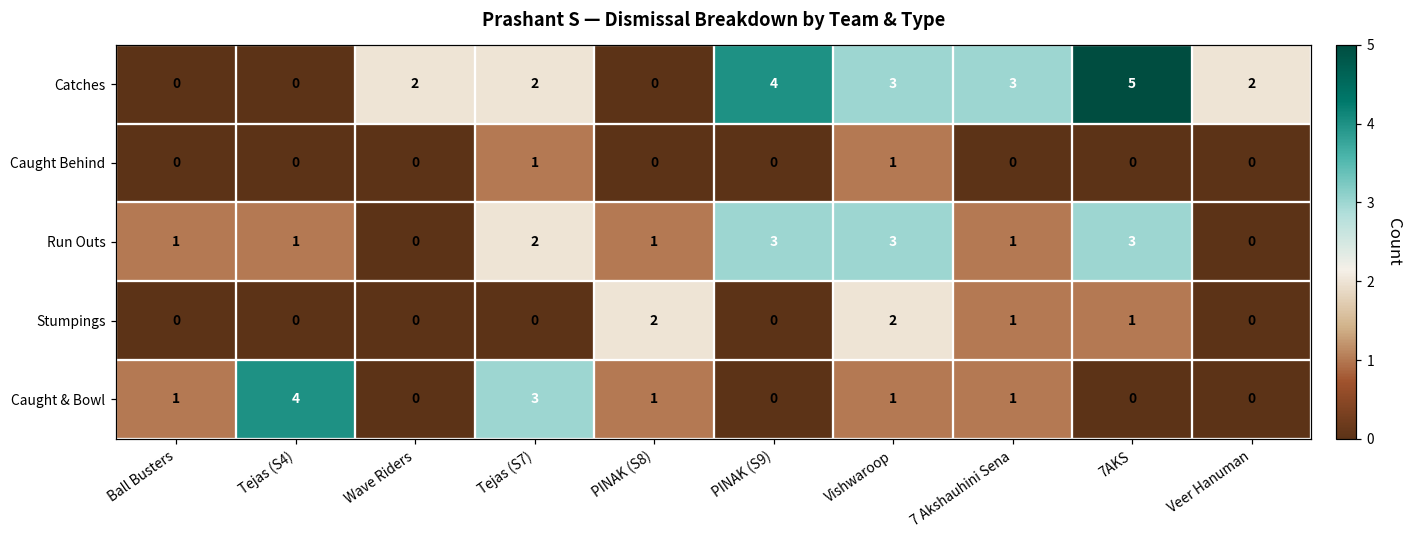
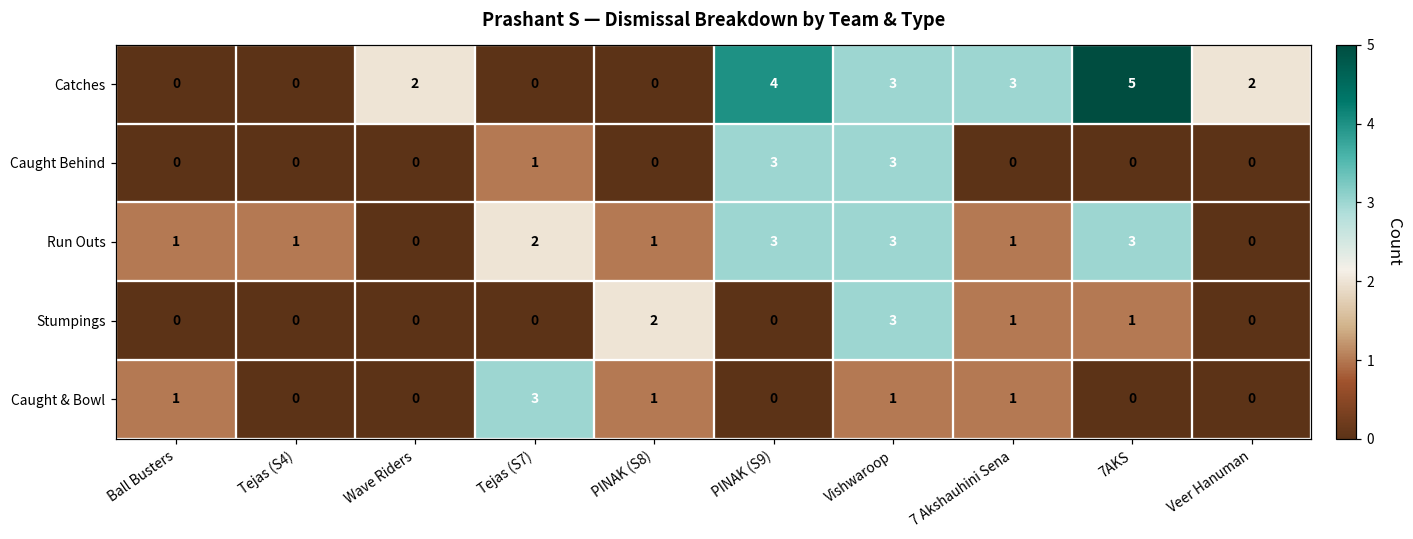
Catches, Tejas (S7): 2 -> 0
Caught Behind, PINAK (S9): 0 -> 3
Caught Behind, Vishwaroop: 1 -> 3
Stumpings, Vishwaroop: 2 -> 3
Caught & Bowl, Tejas (S4): 4 -> 0
